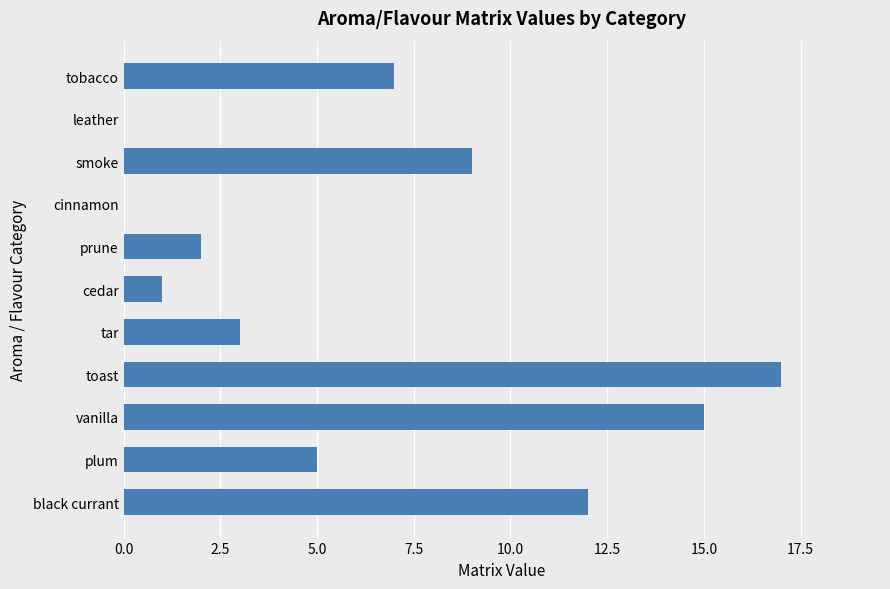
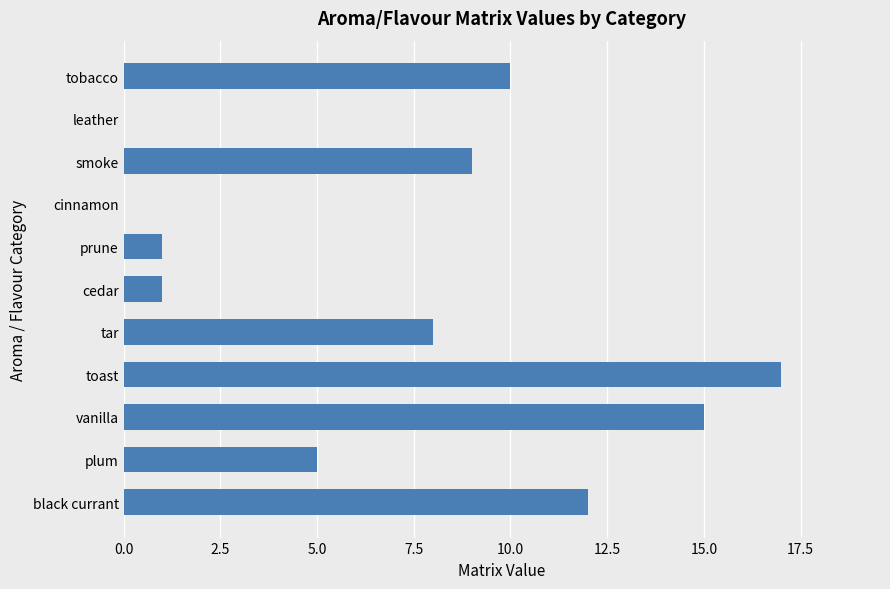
tobacco: 7 -> 10
prune: 2 -> 1
tar: 3 -> 8
